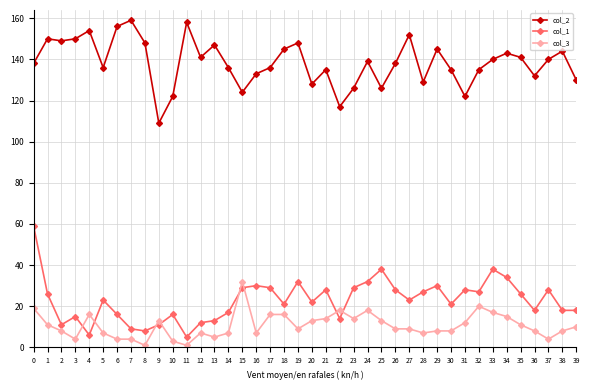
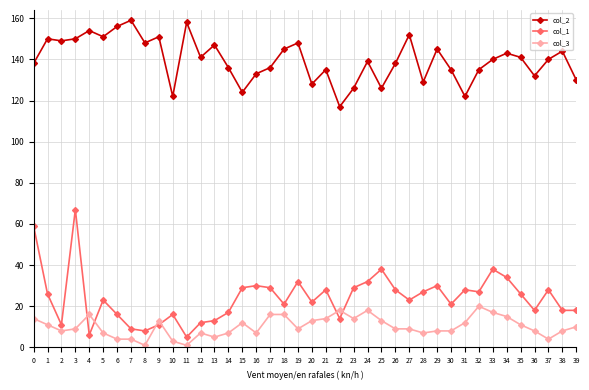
col_3, 0: 19 -> 14
col_1, 3: 15 -> 67
col_3, 3: 4 -> 9
col_2, 5: 136 -> 151
col_2, 9: 109 -> 151
col_3, 15: 32 -> 12
